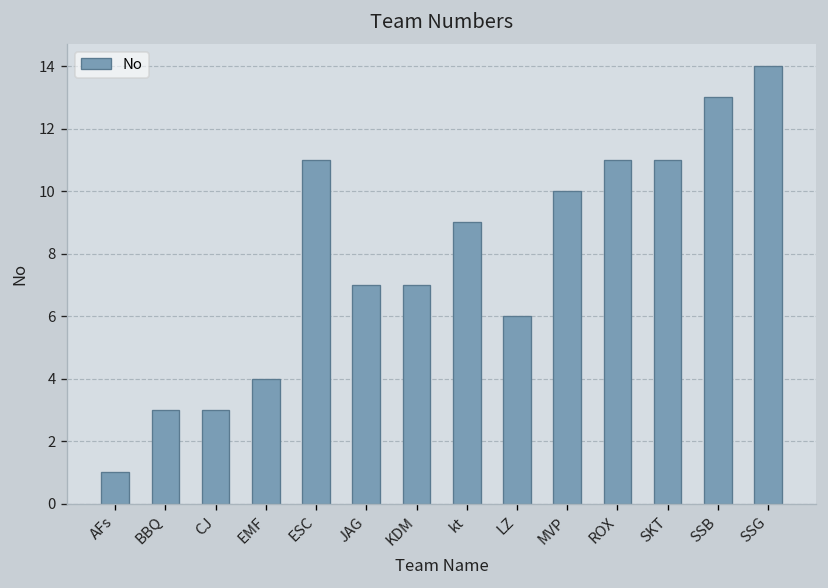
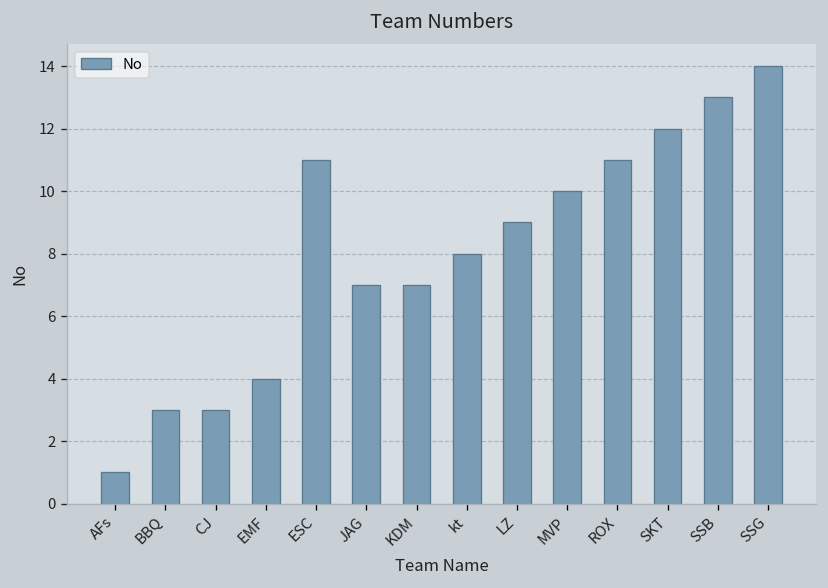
kt: 9 -> 8
LZ: 6 -> 9
SKT: 11 -> 12
